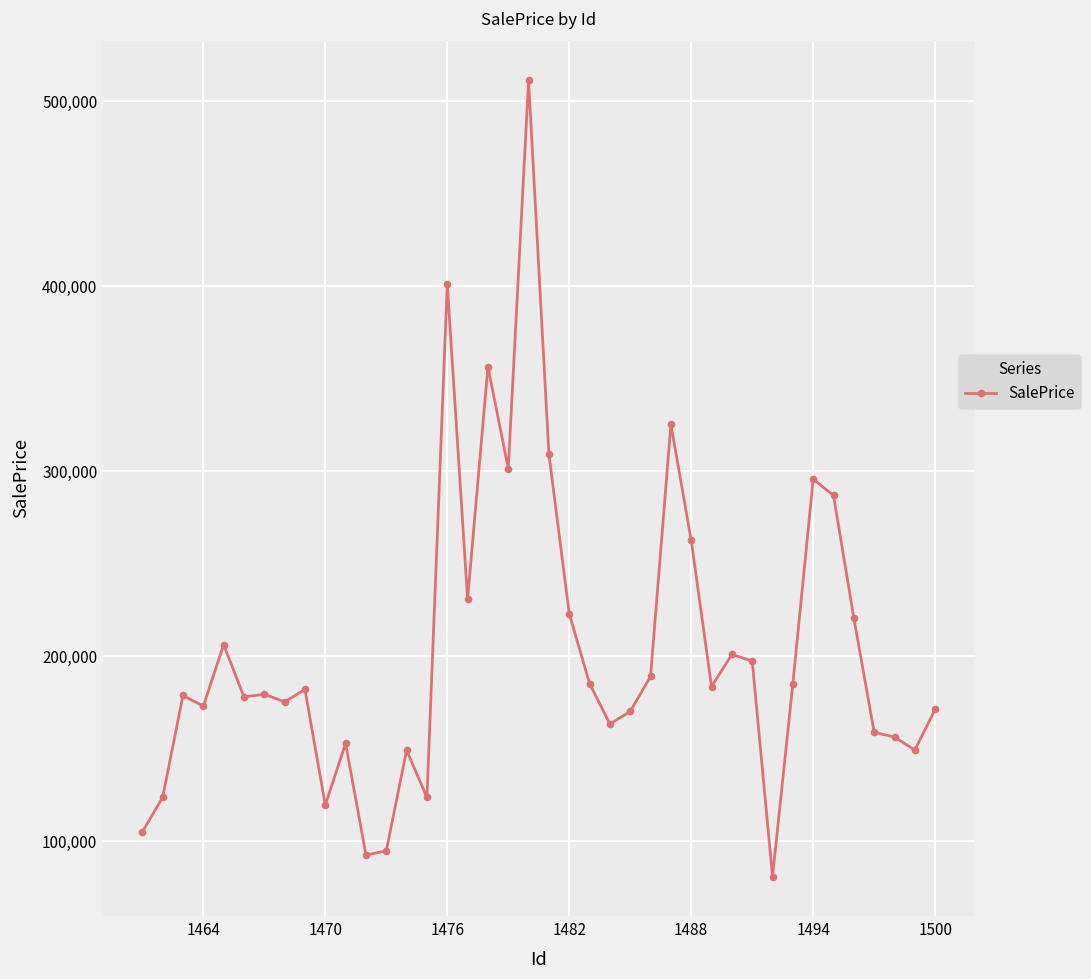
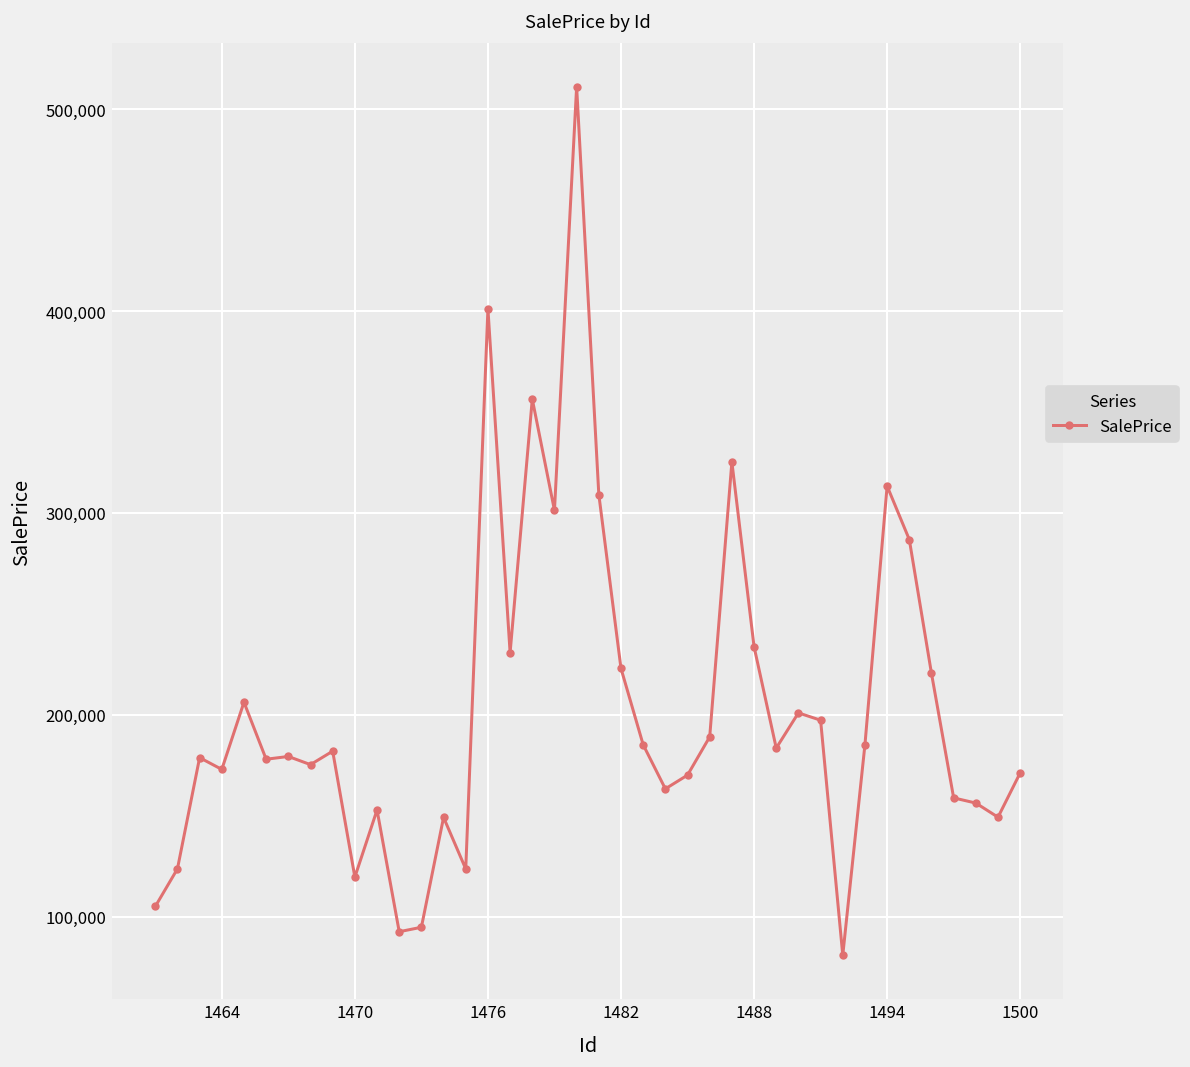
1488: 263,000 -> 234,000
1494: 296,000 -> 313,000
